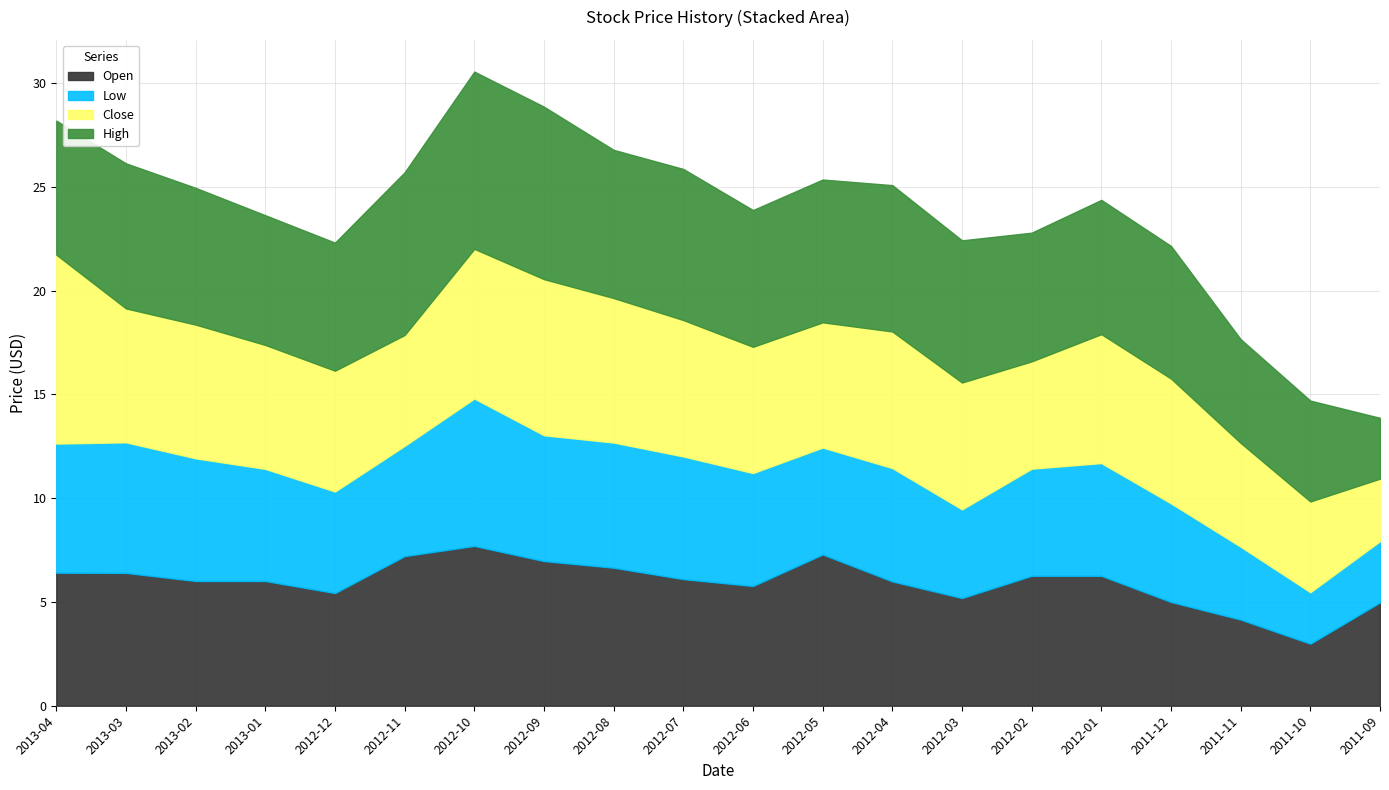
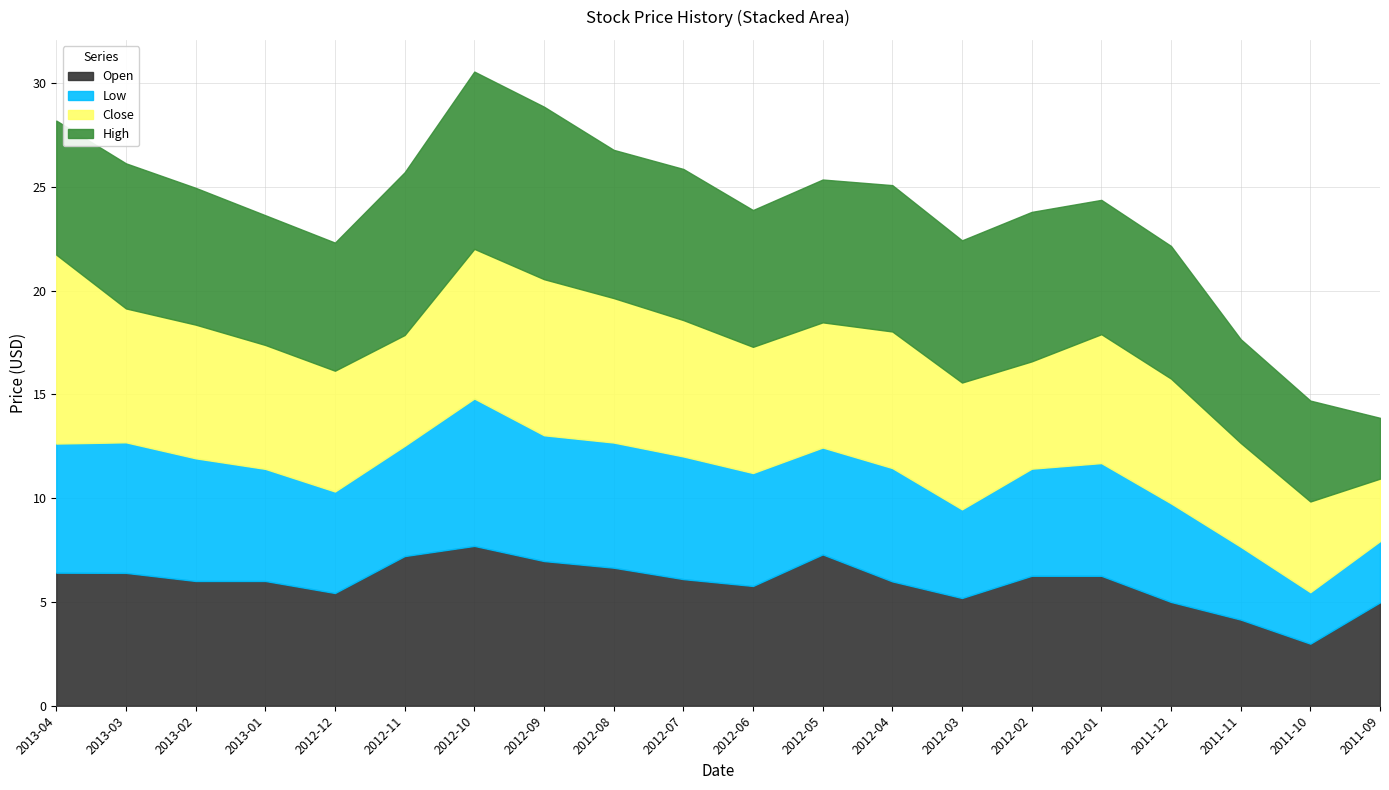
High, 2012-02: 6.2 -> 7.2
